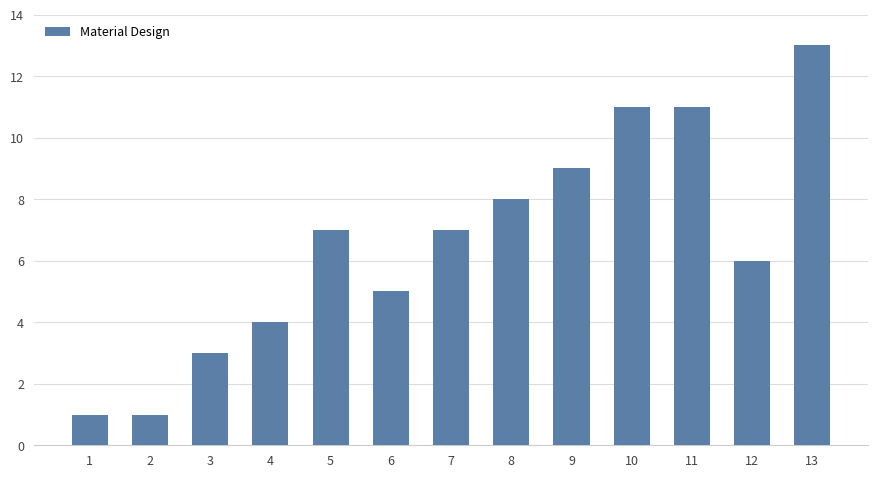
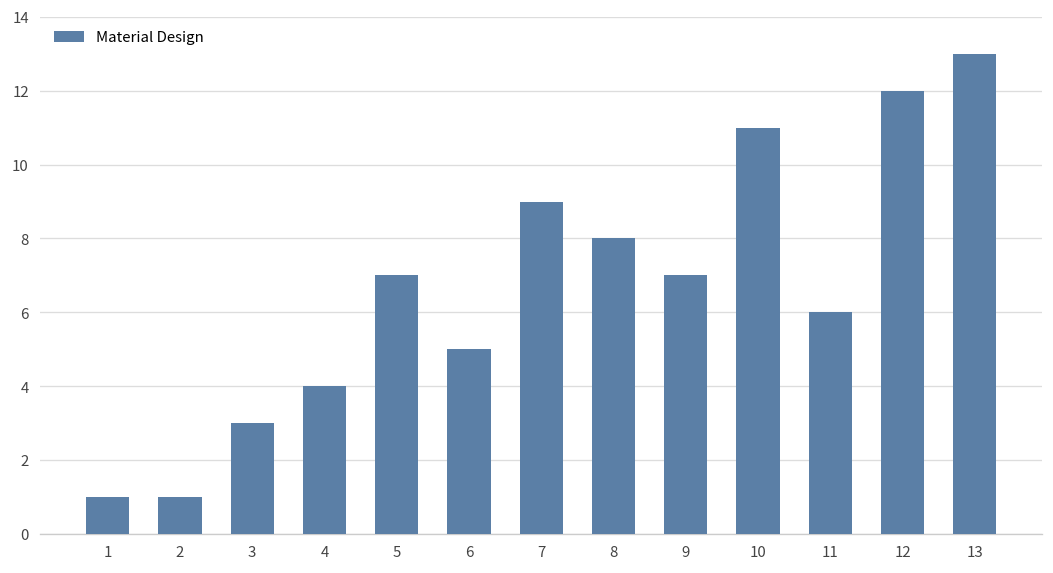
7: 7 -> 9
9: 9 -> 7
11: 11 -> 6
12: 6 -> 12
